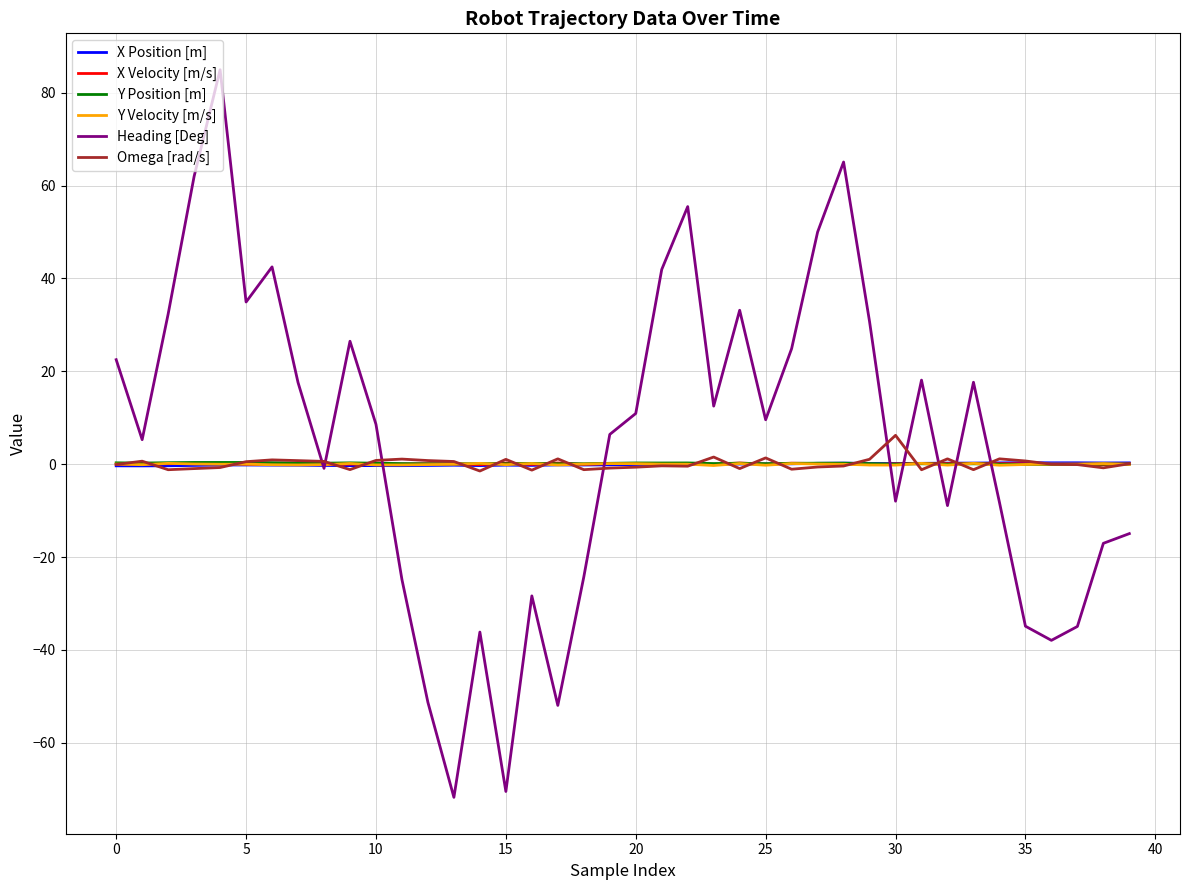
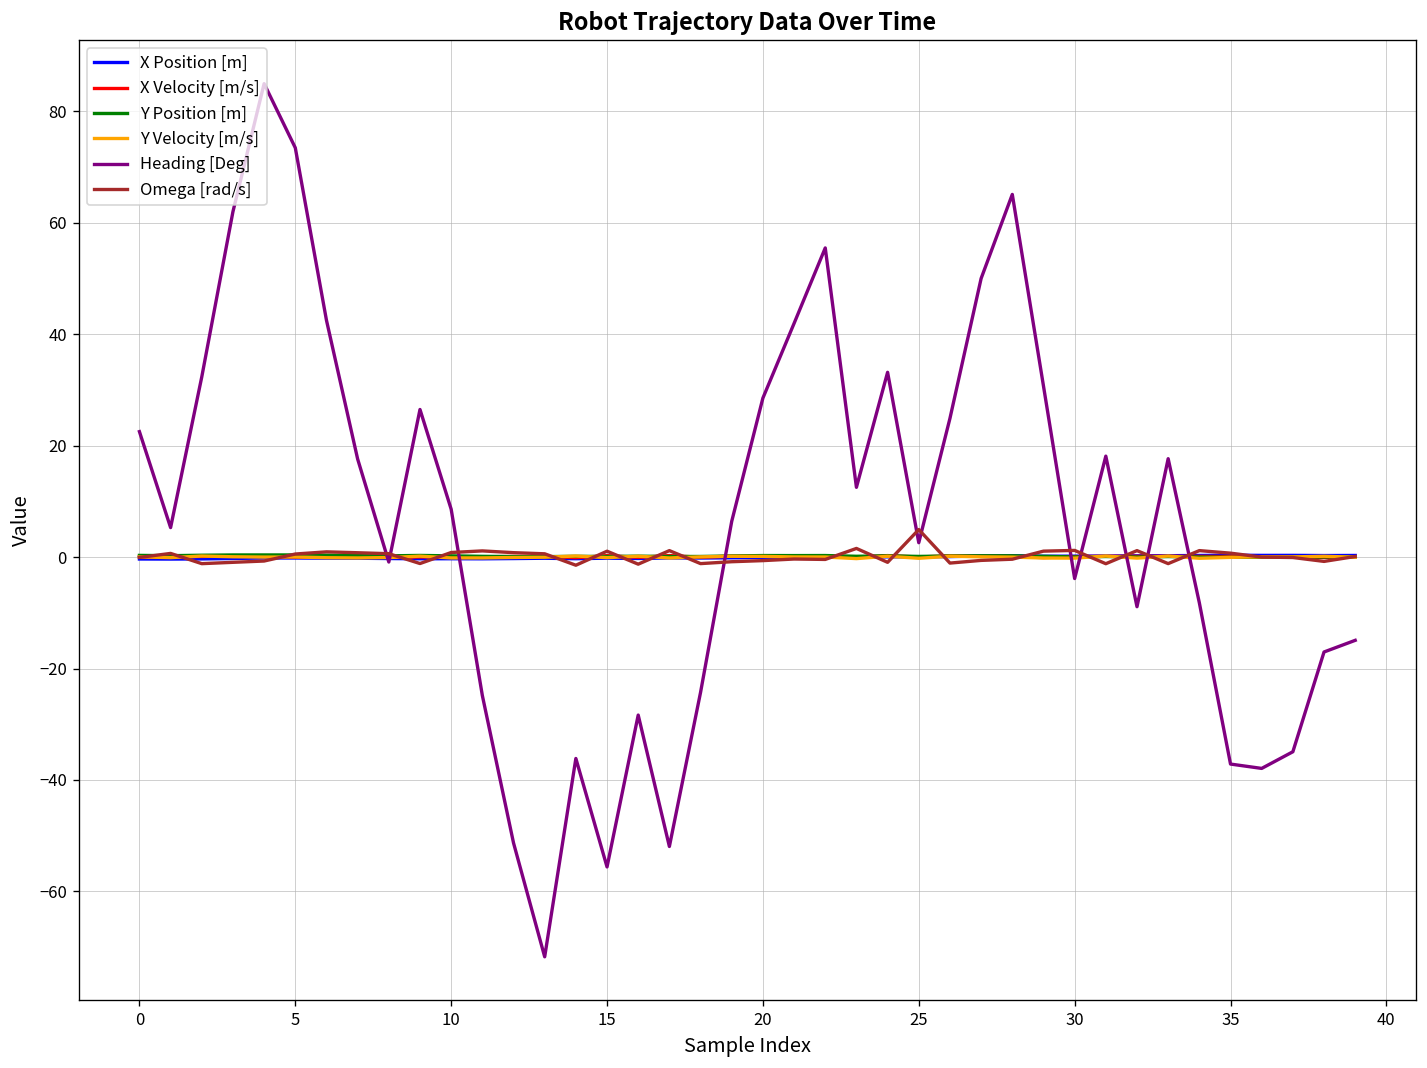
Heading [Deg], 5: 35 -> 73
Heading [Deg], 15: -70 -> -56
Heading [Deg], 20: 11 -> 29
Heading [Deg], 25: 10 -> 3
Omega [rad/s], 25: 1 -> 5
Heading [Deg], 30: -8 -> -4
Omega [rad/s], 30: 6 -> 1
Heading [Deg], 35: -35 -> -37
